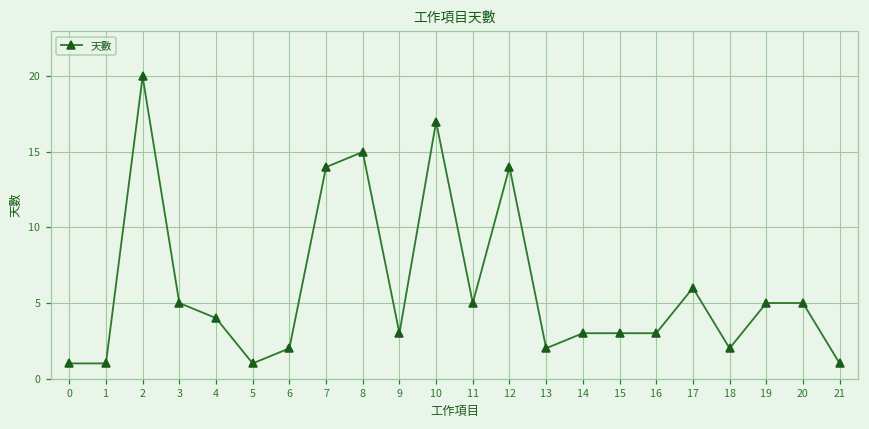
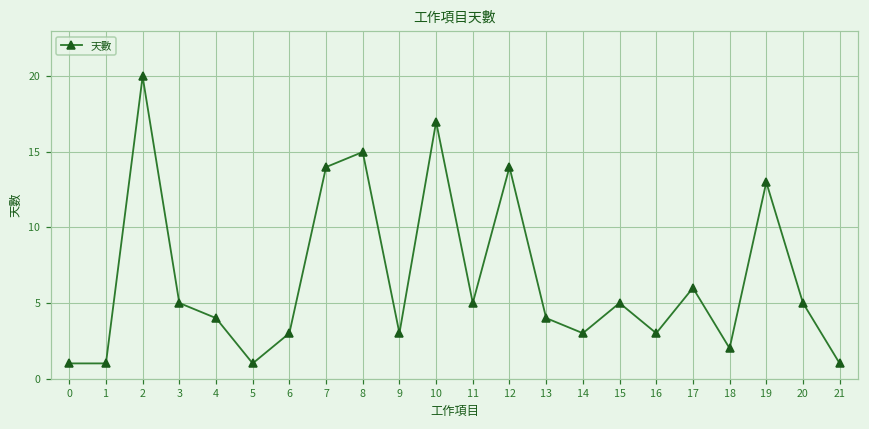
6: 2 -> 3
13: 2 -> 4
15: 3 -> 5
19: 5 -> 13
